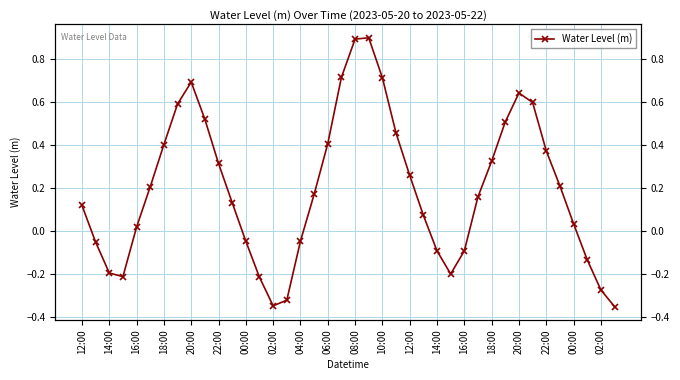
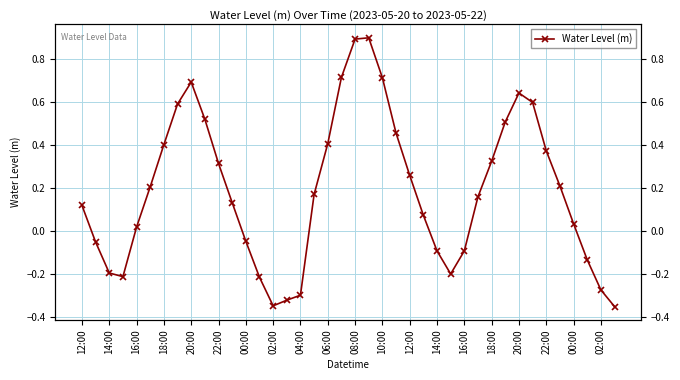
04:00: -0.05 -> -0.30
